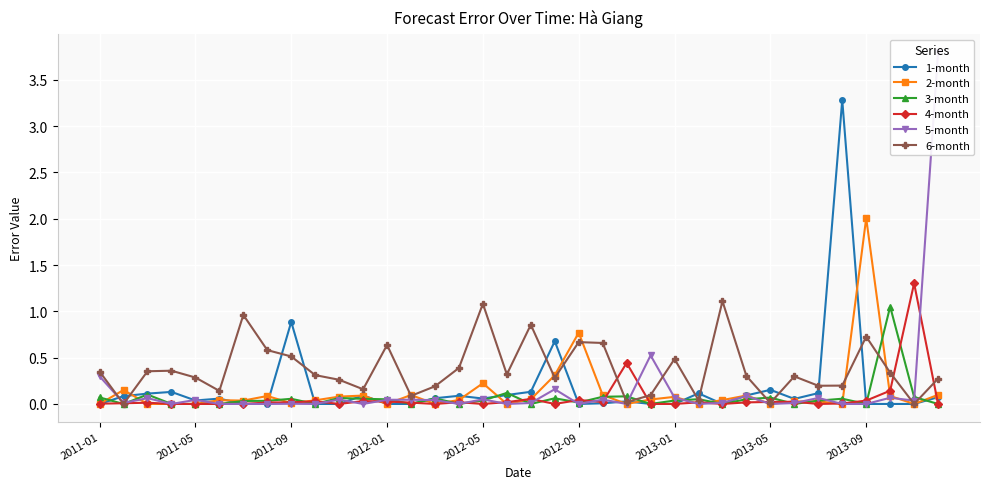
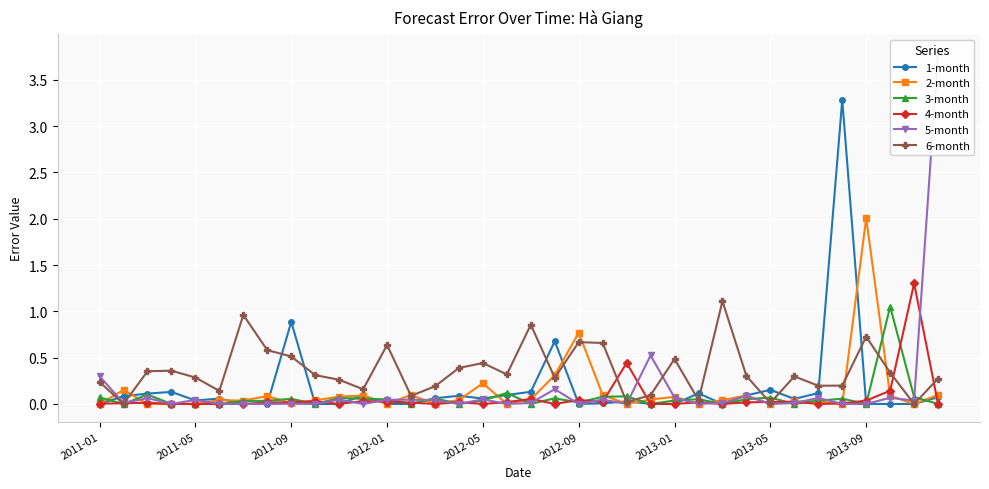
6-month, 2011-01: 0.4 -> 0.2
6-month, 2012-05: 1.1 -> 0.4
